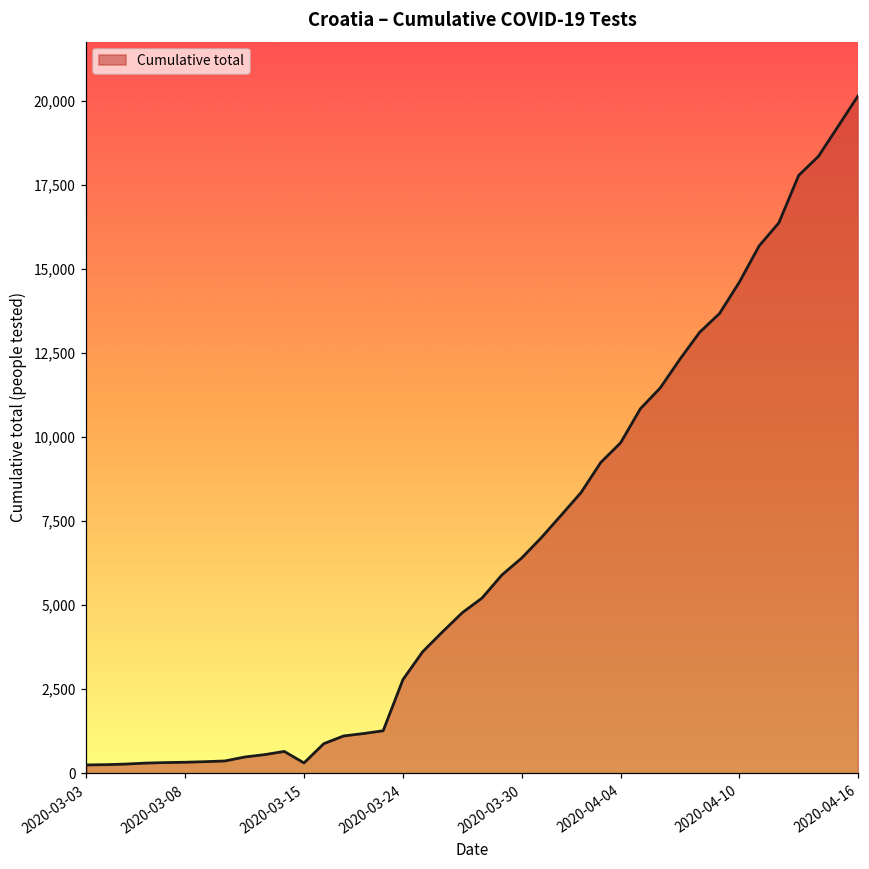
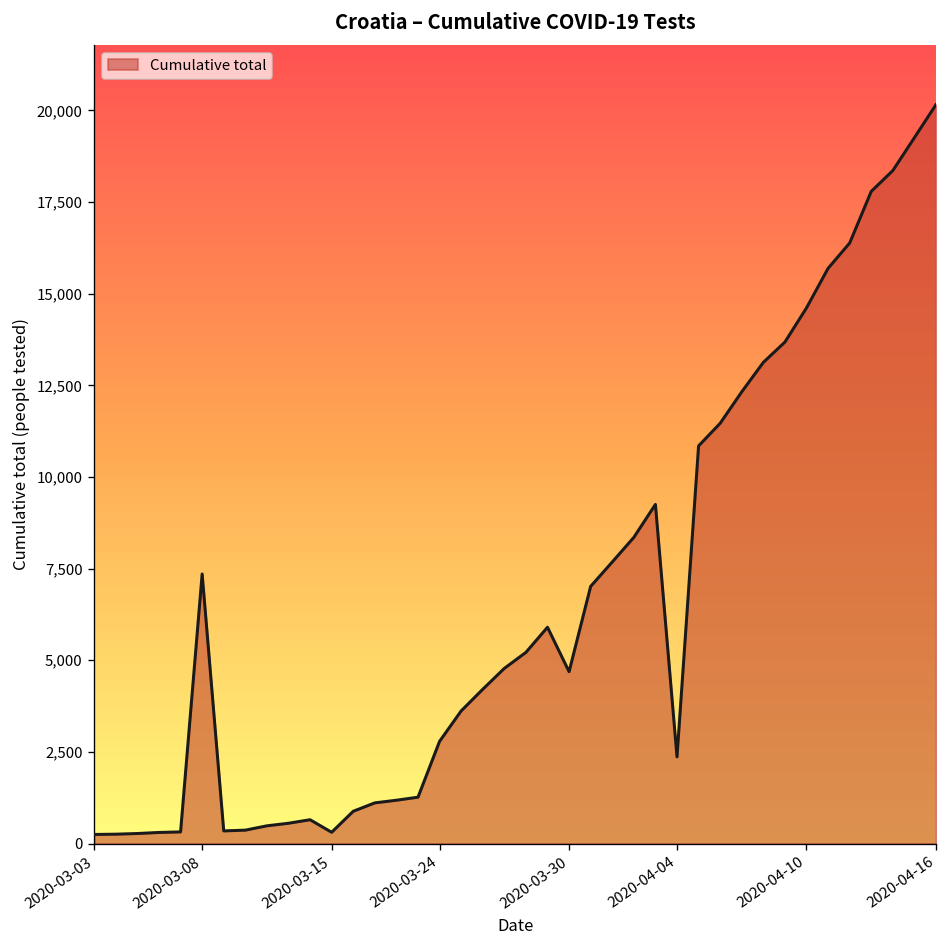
2020-03-08: 300 -> 7,400
2020-03-30: 6,400 -> 4,700
2020-04-04: 9,800 -> 2,400
